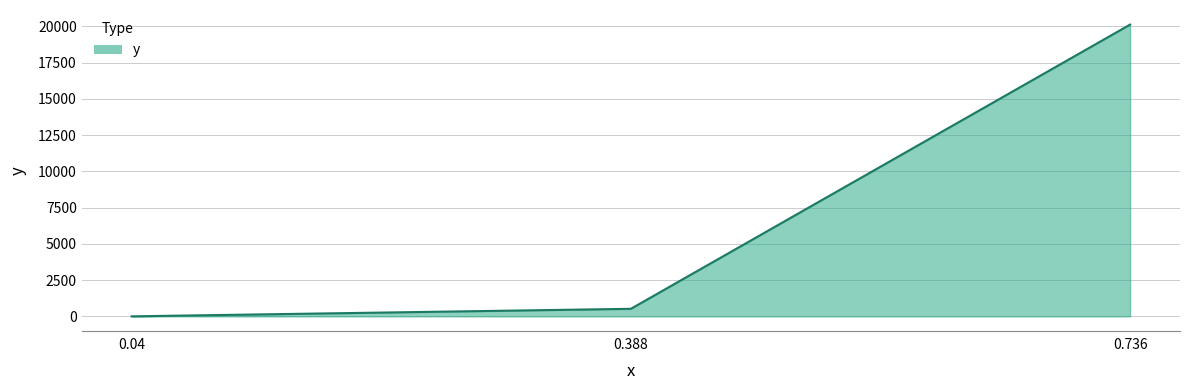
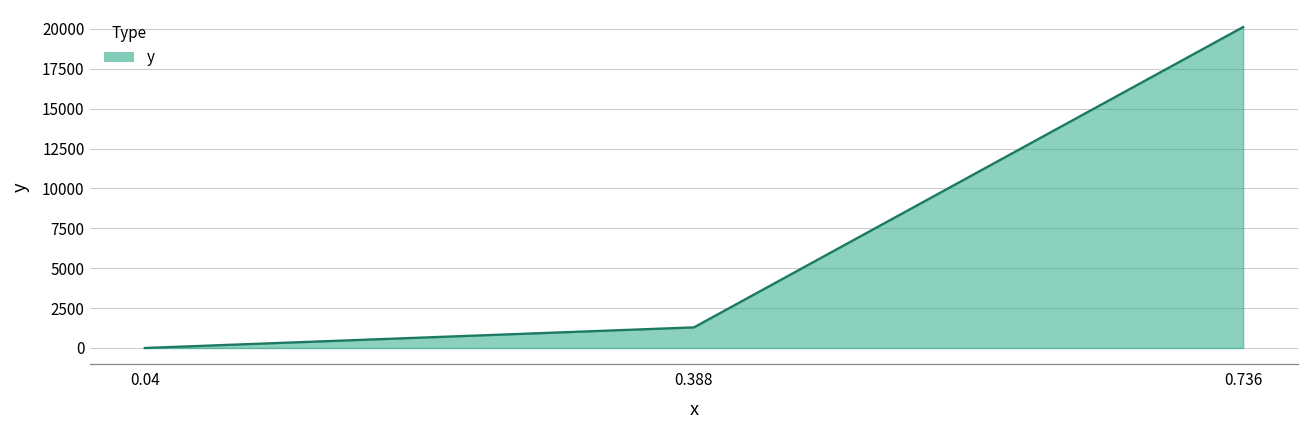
0.388: 500 -> 1300
